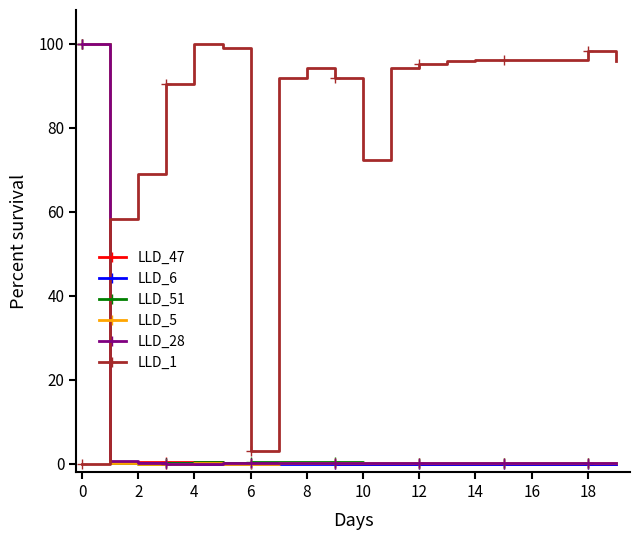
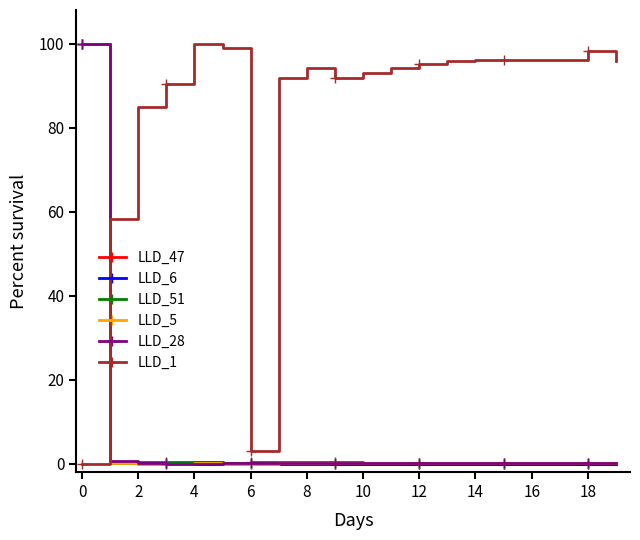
LLD_1, 2: 69 -> 85
LLD_1, 10: 72 -> 93
